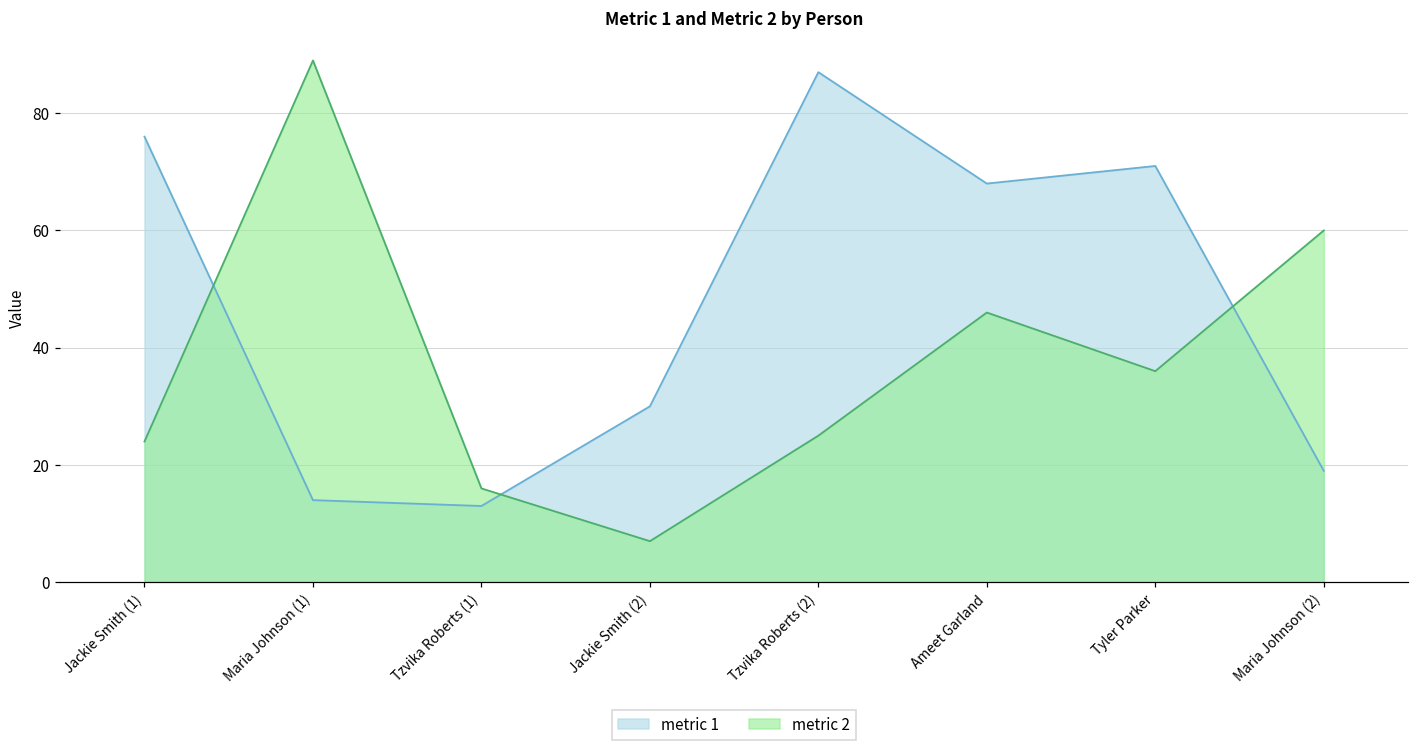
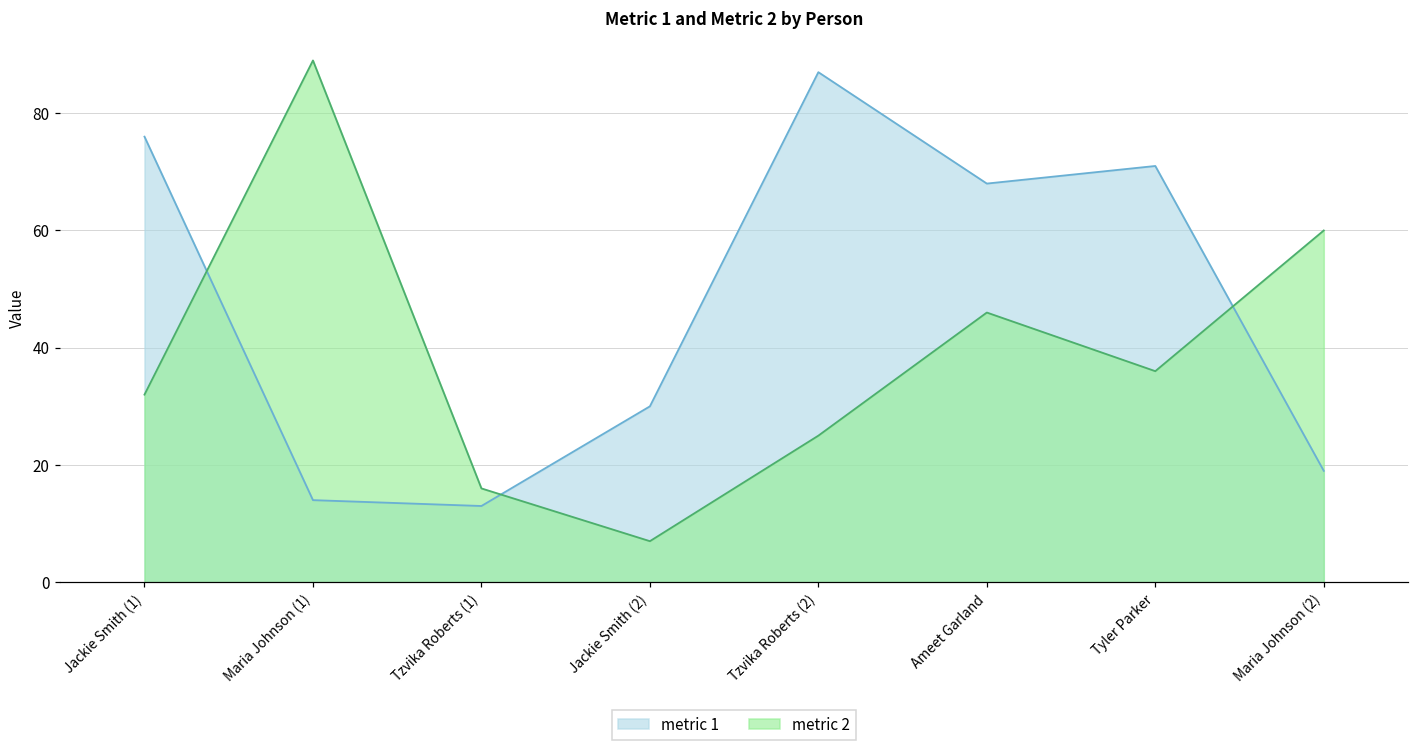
metric 2, Jackie Smith (1): 24 -> 32
